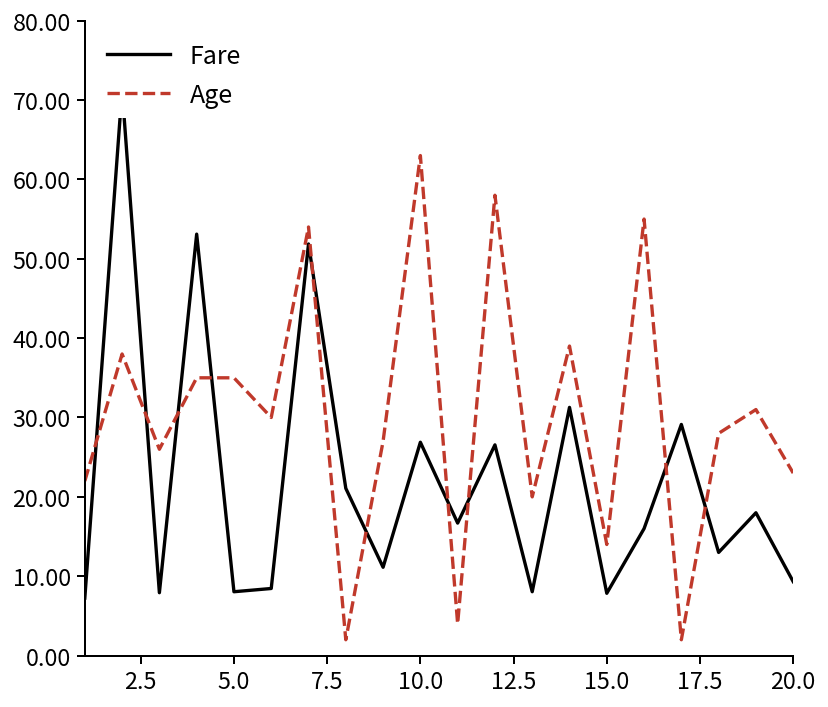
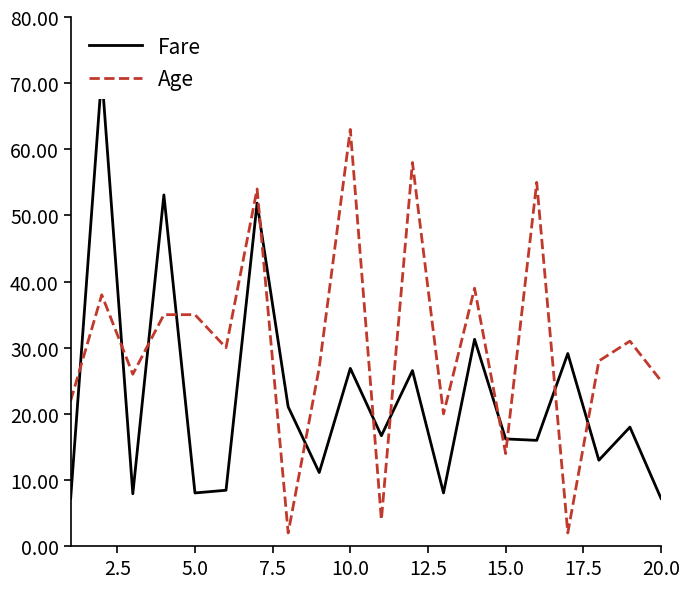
Fare, 15.0: 8 -> 16
Fare, 20.0: 9 -> 7
Age, 20.0: 23 -> 25
